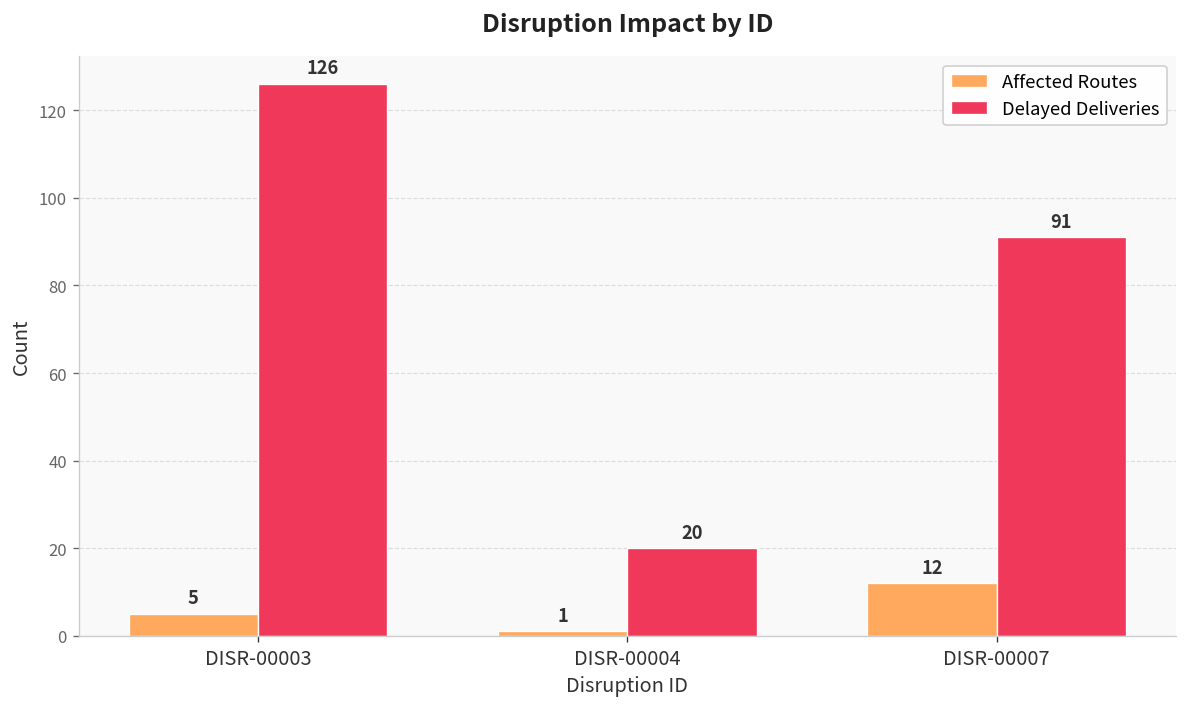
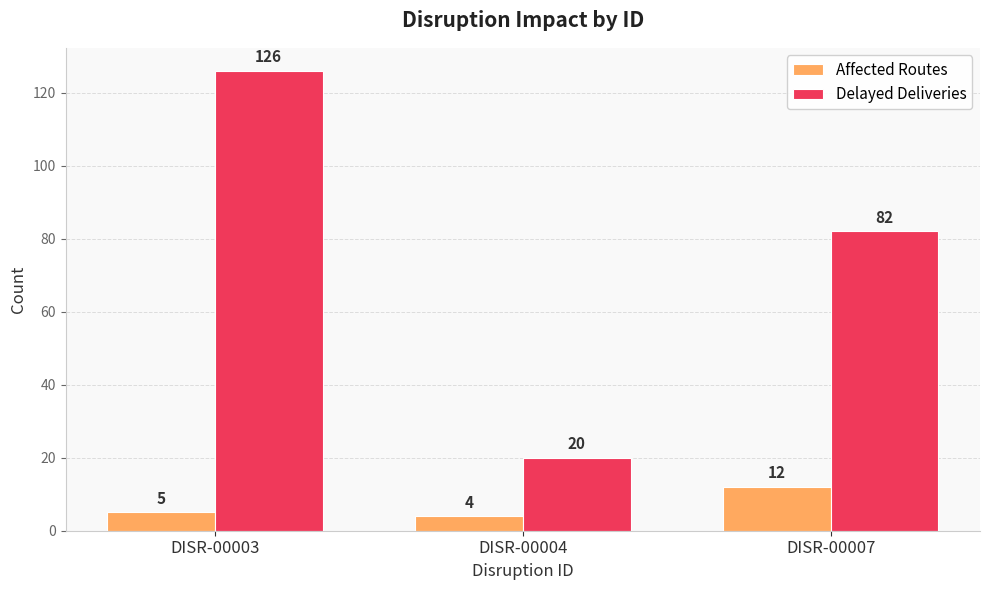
Affected Routes, DISR-00004: 1 -> 4
Delayed Deliveries, DISR-00007: 91 -> 82
